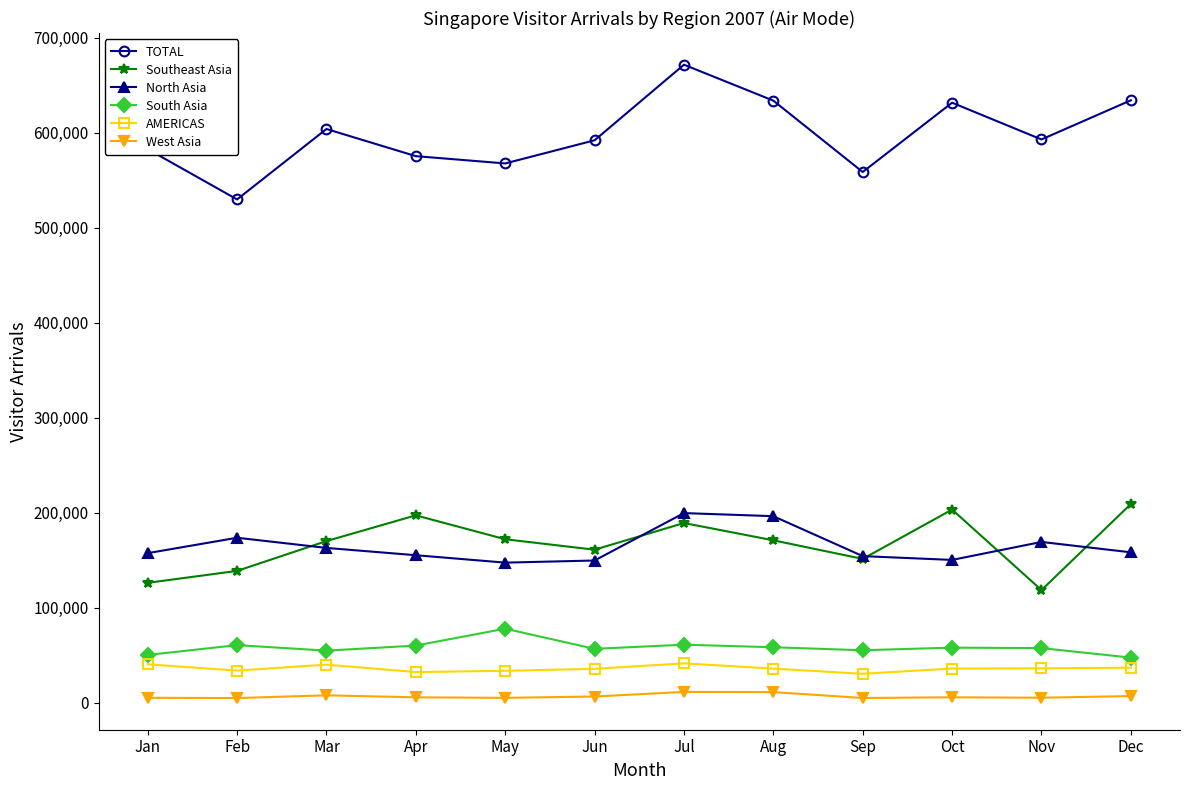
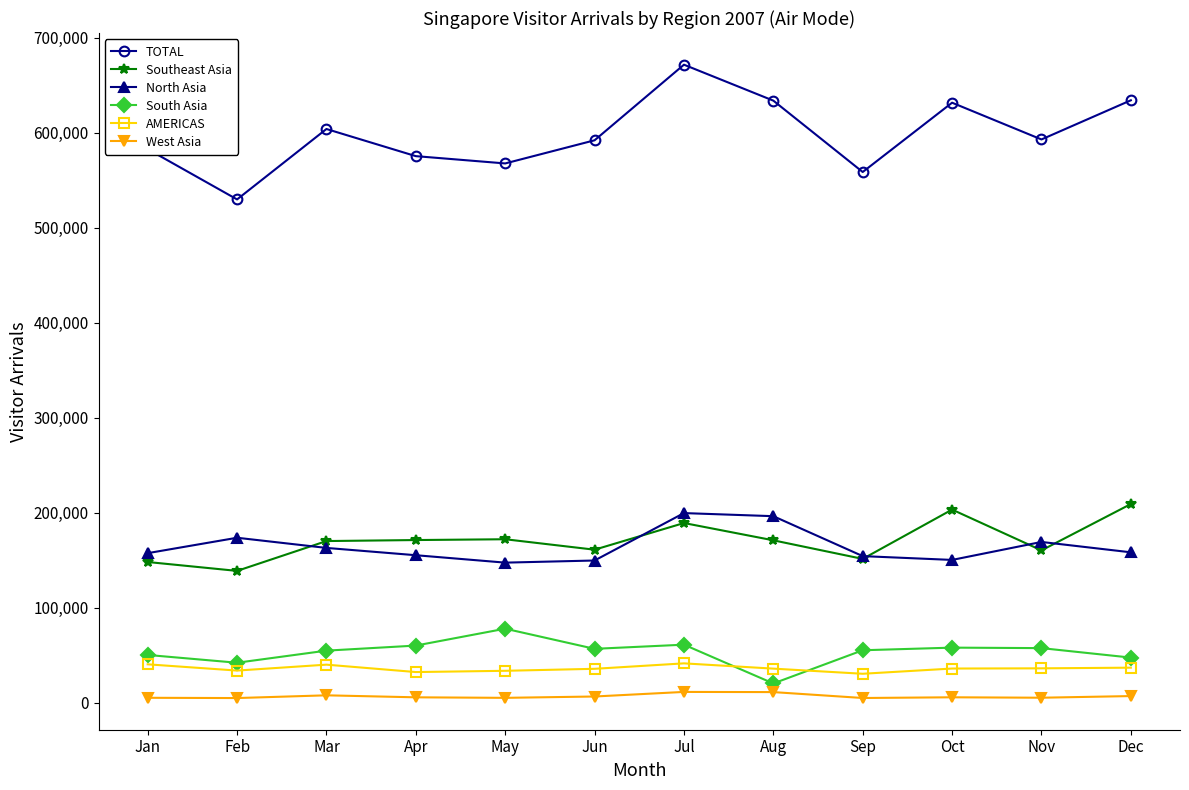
Southeast Asia, Jan: 130,000 -> 150,000
South Asia, Feb: 60,000 -> 40,000
Southeast Asia, Apr: 200,000 -> 170,000
South Asia, Aug: 60,000 -> 20,000
Southeast Asia, Nov: 120,000 -> 160,000
